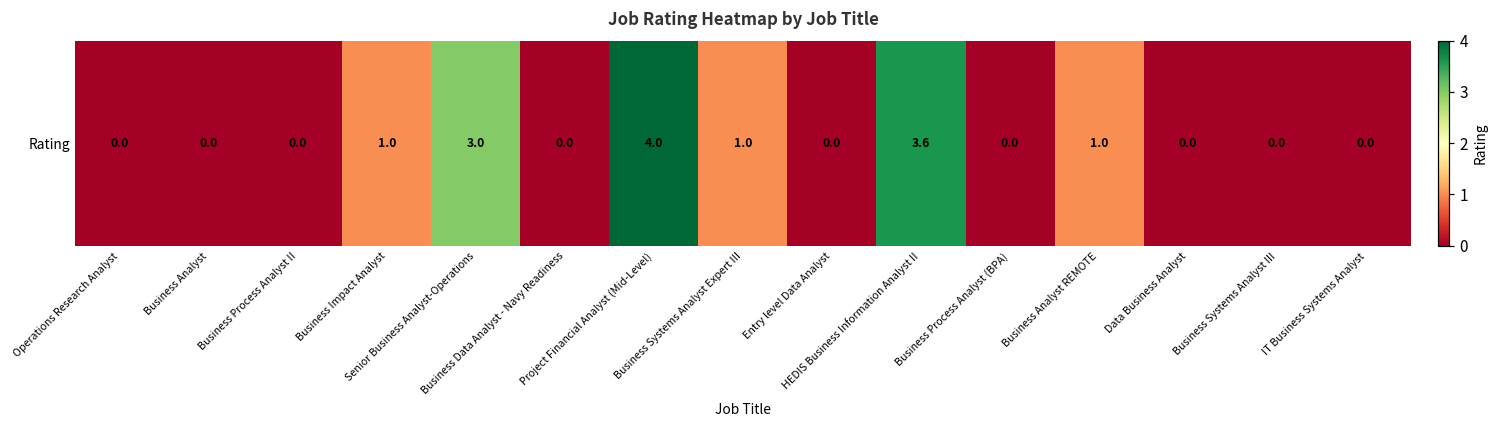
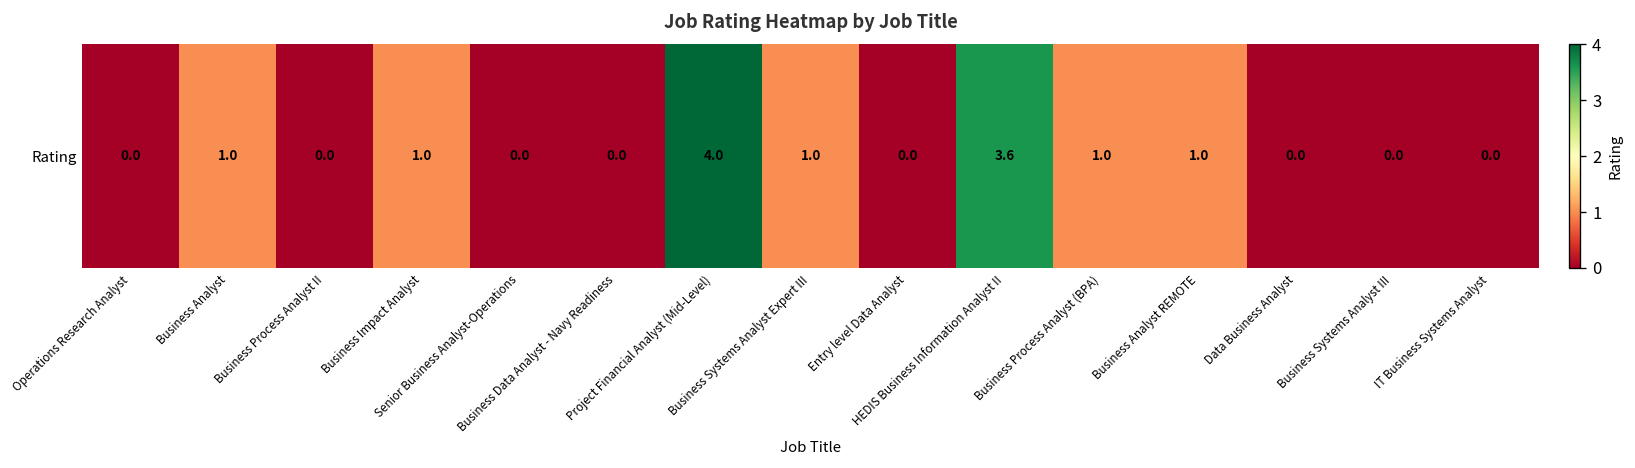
Rating, Business Analyst: 0.0 -> 1.0
Rating, Senior Business Analyst-Operations: 3.0 -> 0.0
Rating, Business Process Analyst (BPA): 0.0 -> 1.0
